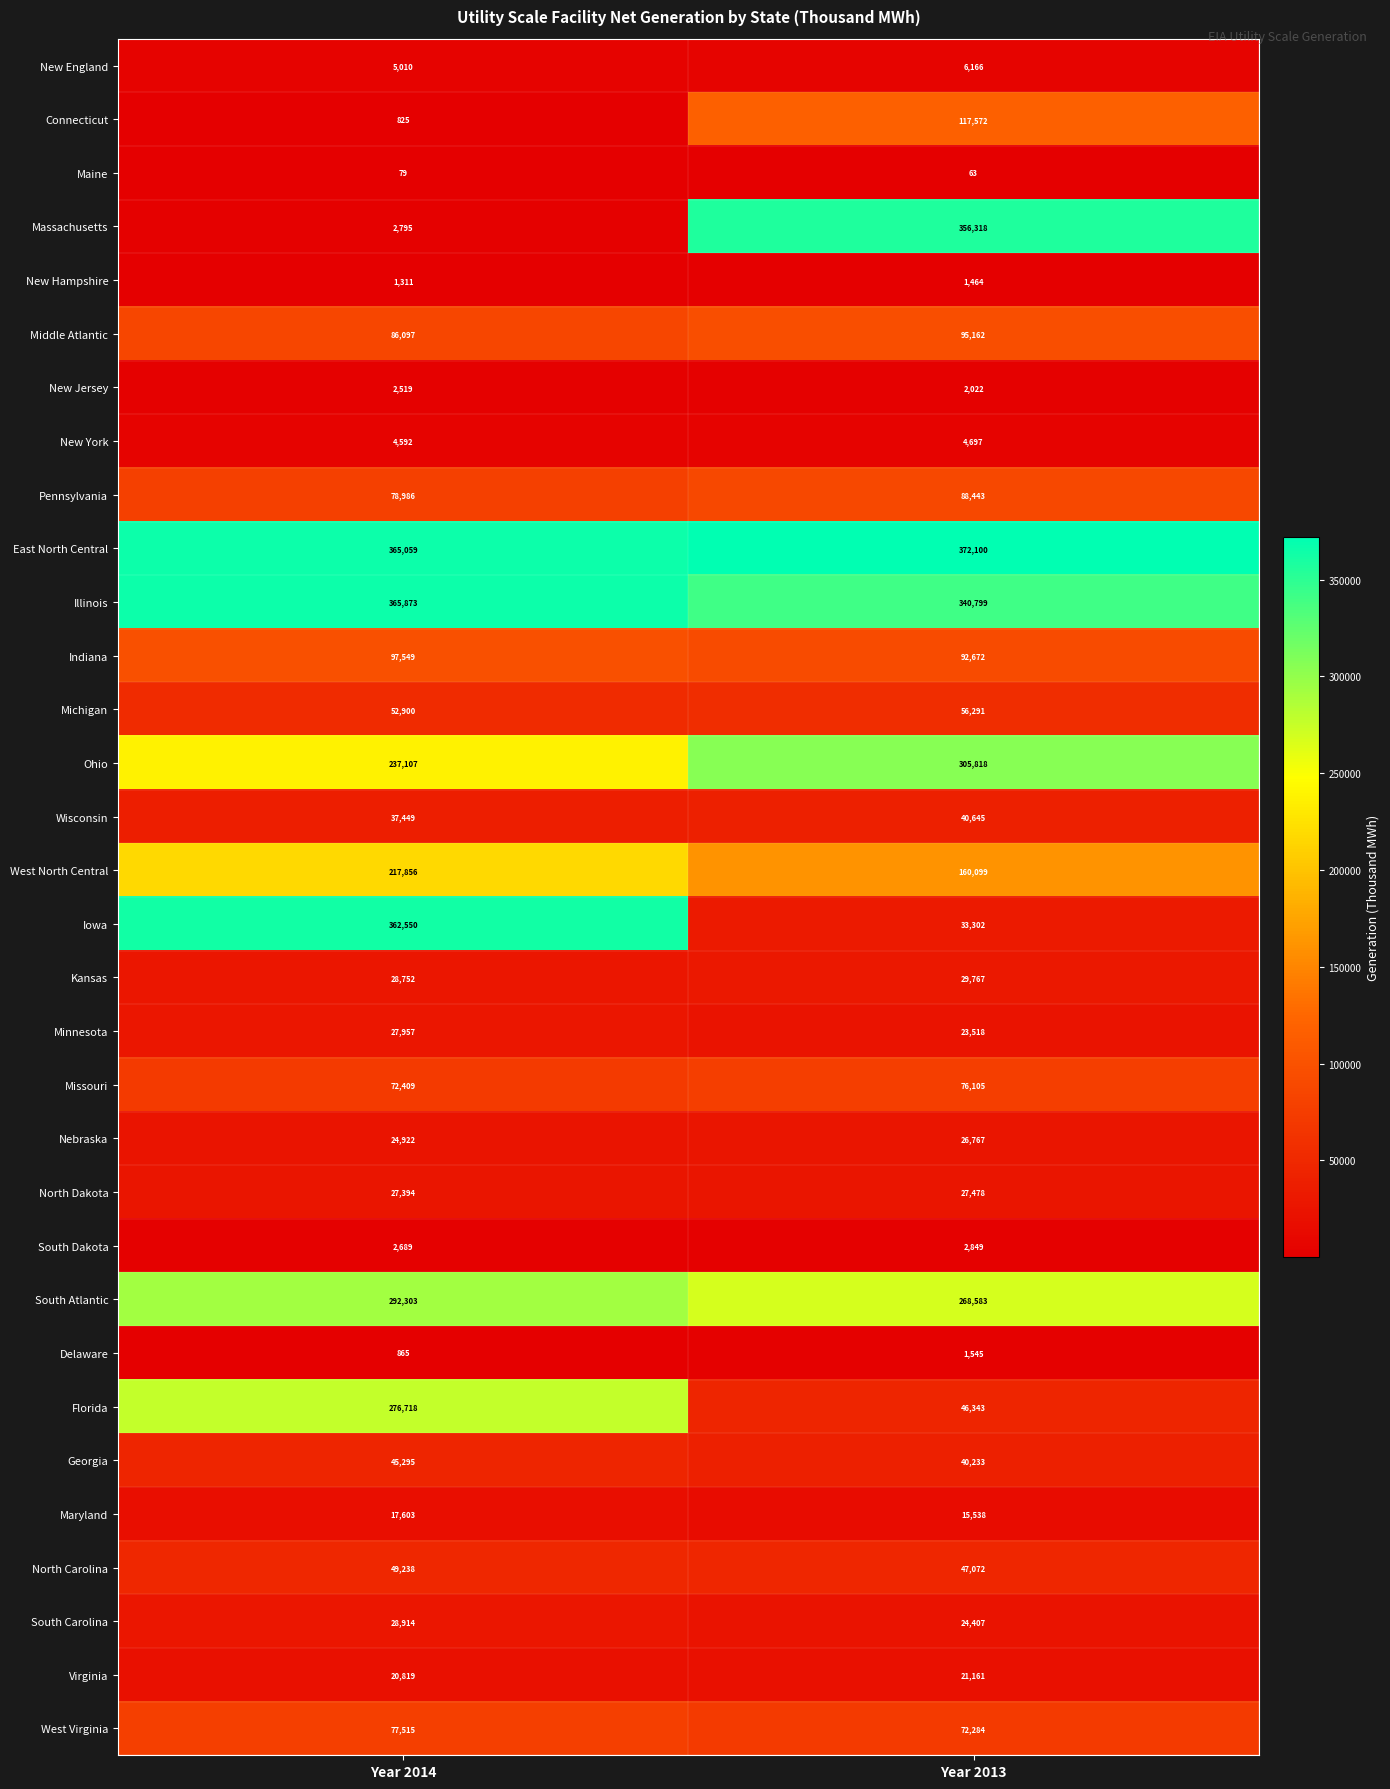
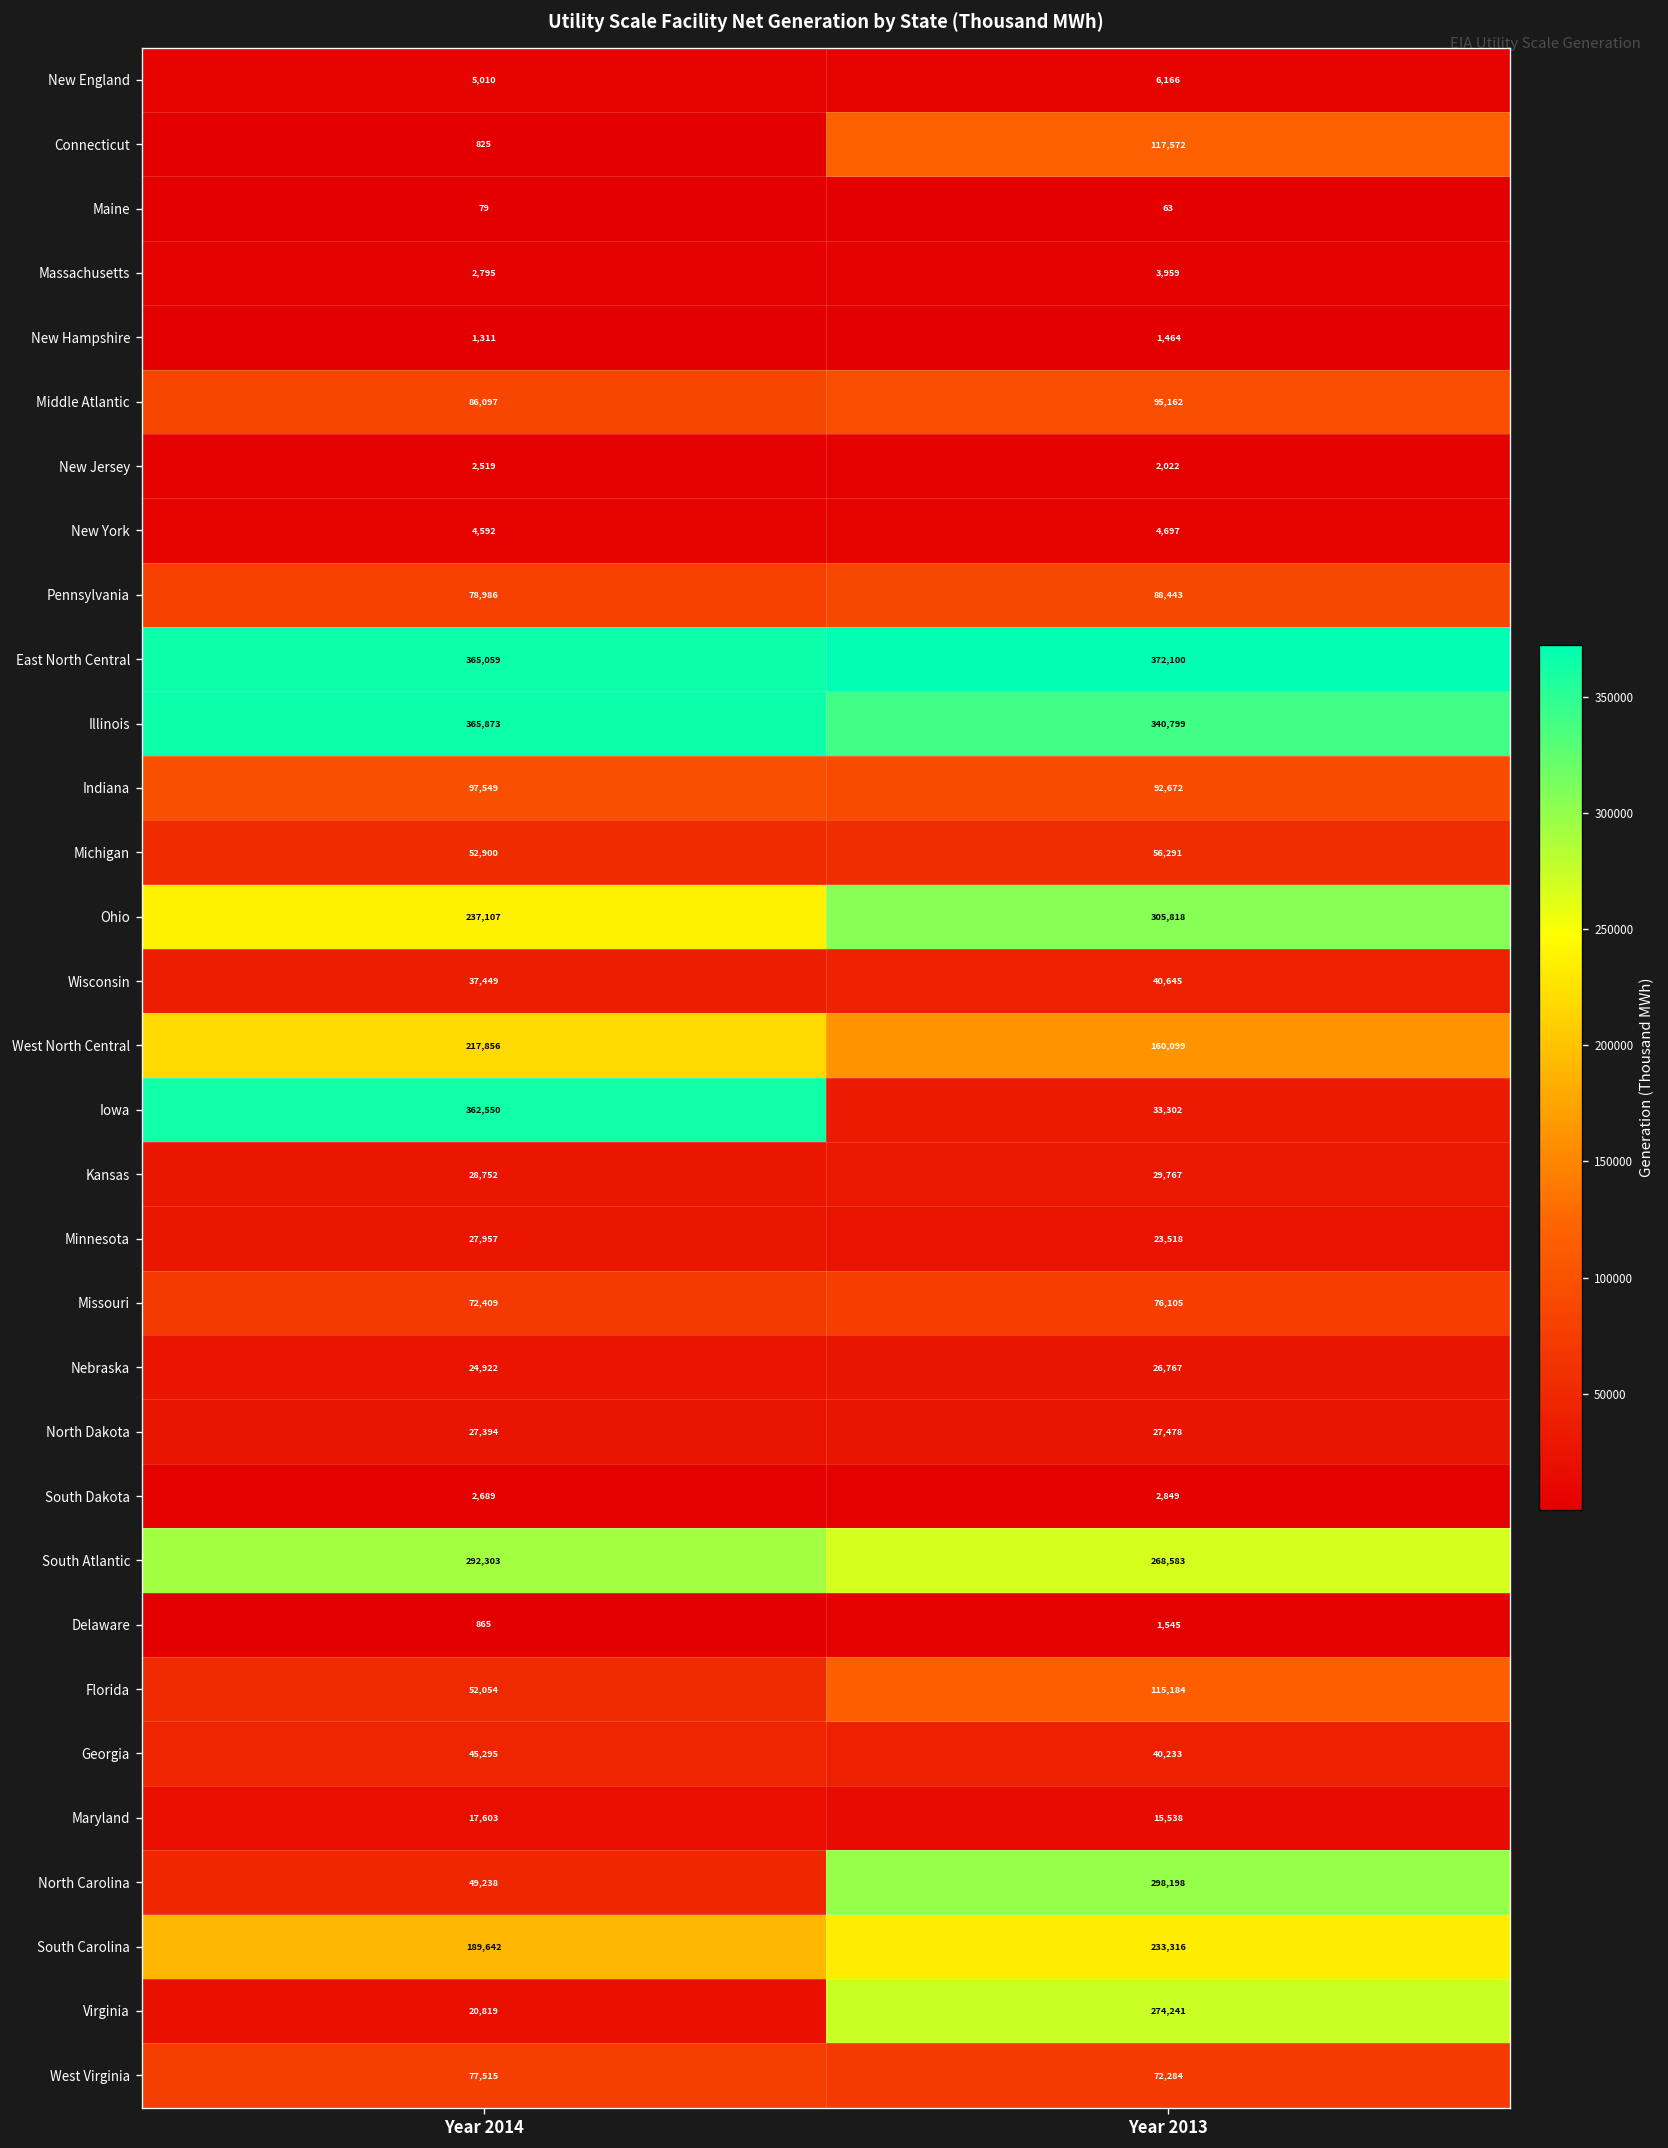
Massachusetts, Year 2013: 356,318 -> 3,959
Florida, Year 2014: 276,718 -> 52,054
Florida, Year 2013: 46,343 -> 115,184
North Carolina, Year 2013: 47,072 -> 298,198
South Carolina, Year 2014: 28,914 -> 189,642
South Carolina, Year 2013: 24,407 -> 233,316
Virginia, Year 2013: 21,161 -> 274,241
